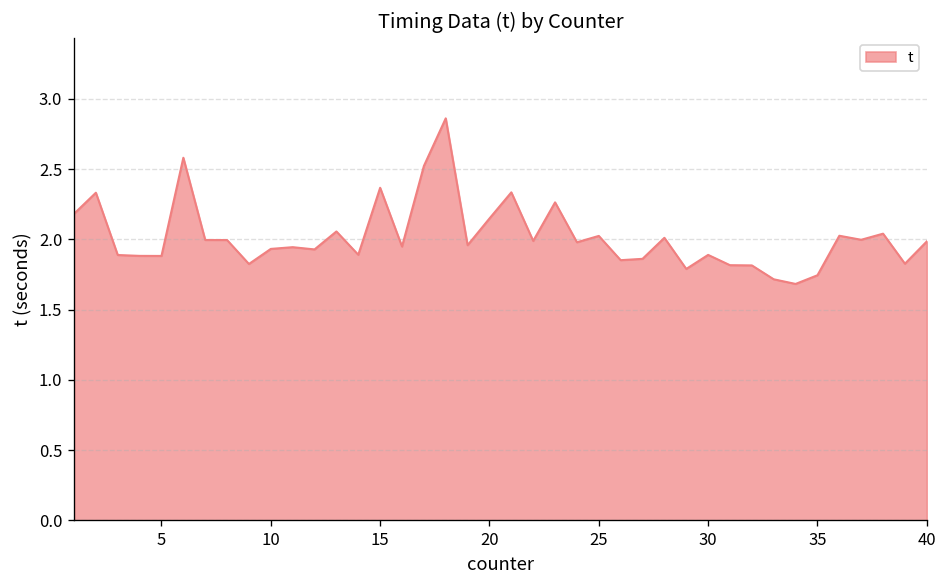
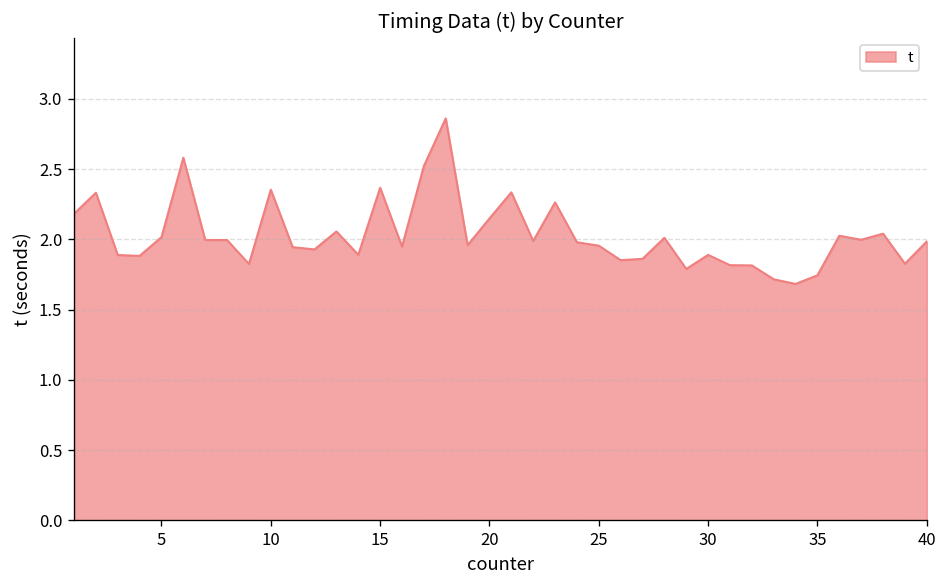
5: 1.88 -> 2.02
10: 1.93 -> 2.35
25: 2.02 -> 1.95
